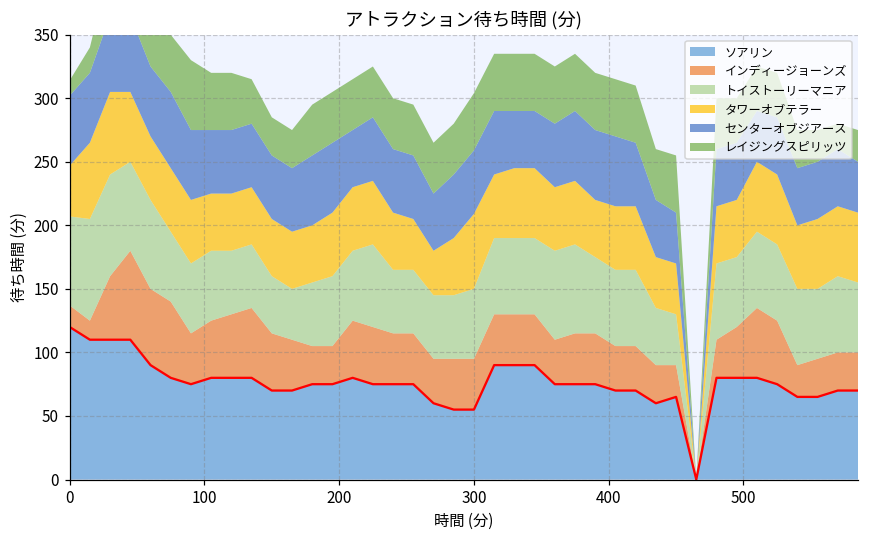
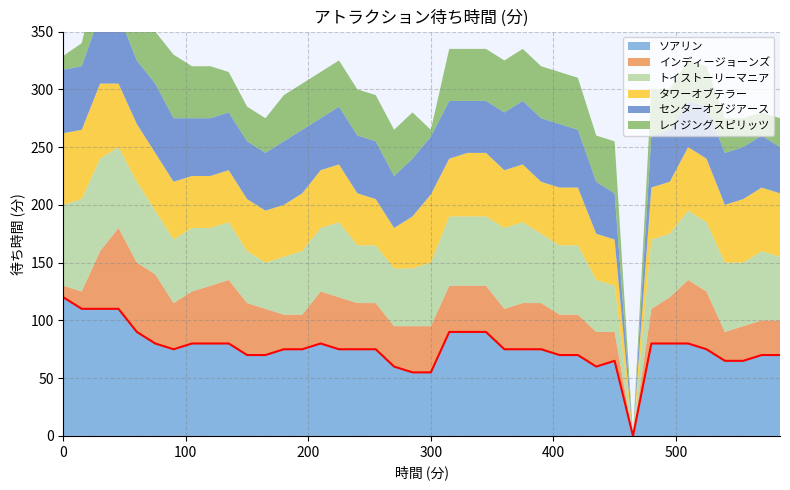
インディージョーンズ, 0: 17 -> 10
タワーオブテラー, 0: 40 -> 62
レイジングスピリッツ, 300: 45 -> 6
